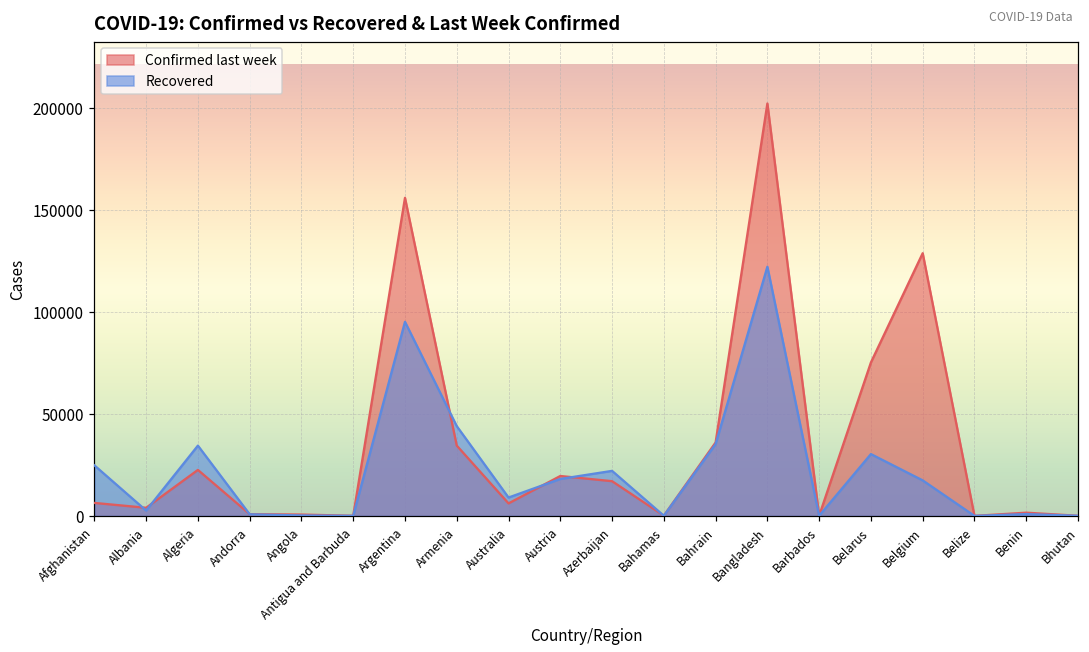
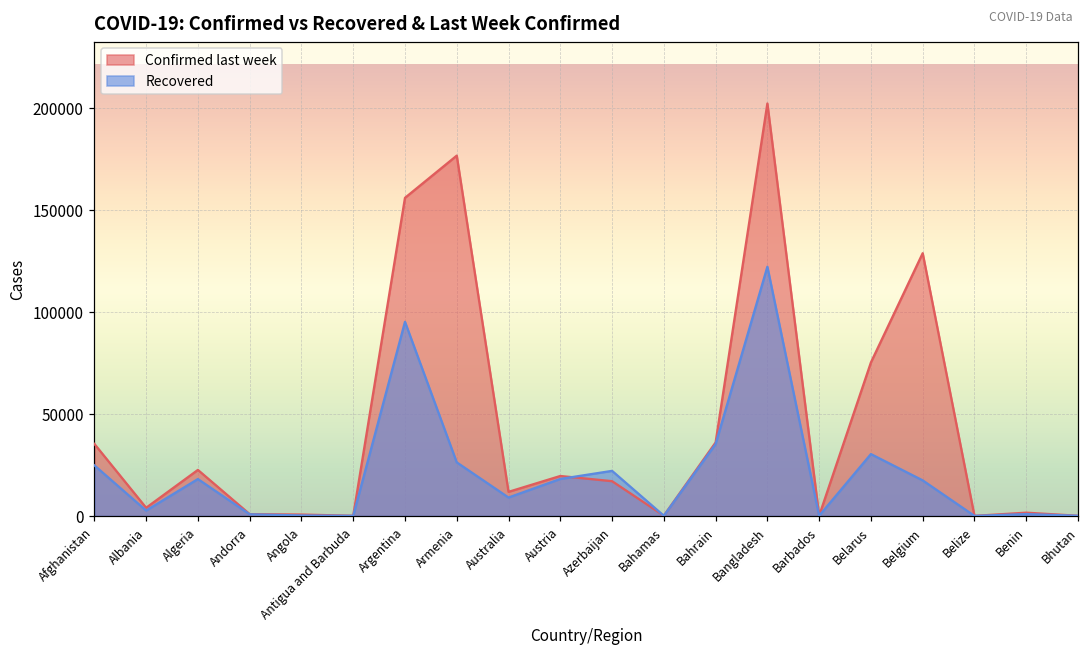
Confirmed last week, Afghanistan: 6000 -> 35000
Recovered, Algeria: 34000 -> 18000
Confirmed last week, Armenia: 34000 -> 177000
Recovered, Armenia: 44000 -> 26000
Confirmed last week, Australia: 6000 -> 12000
